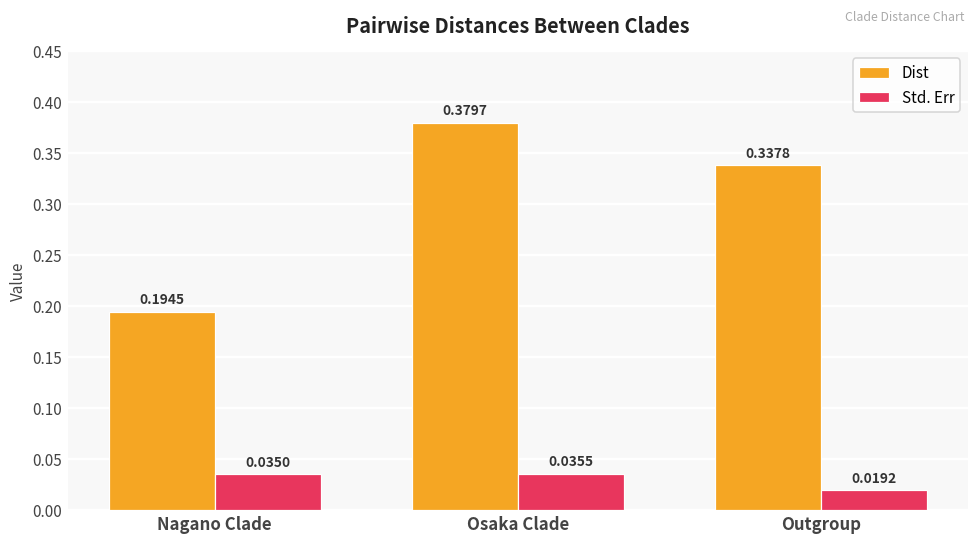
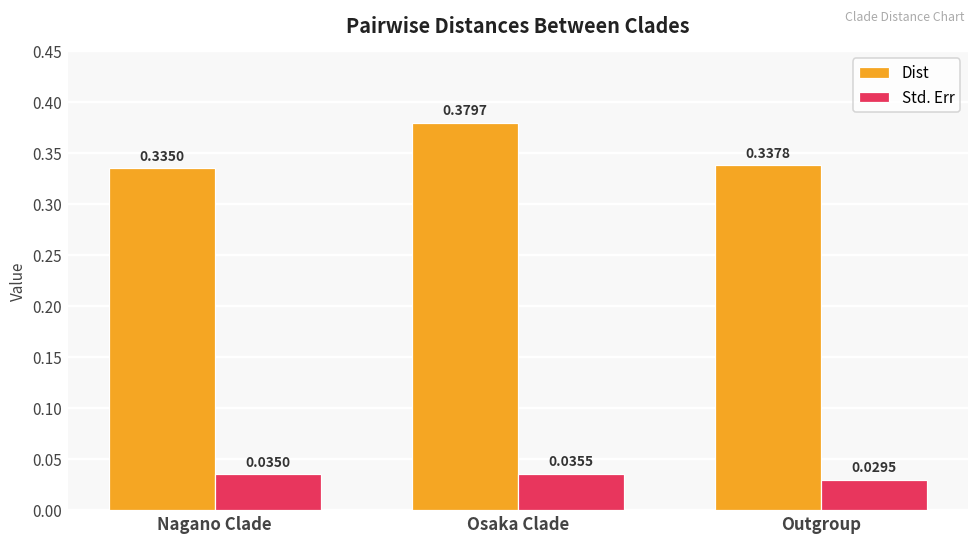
Dist, Nagano Clade: 0.1945 -> 0.3350
Std. Err, Outgroup: 0.0192 -> 0.0295
